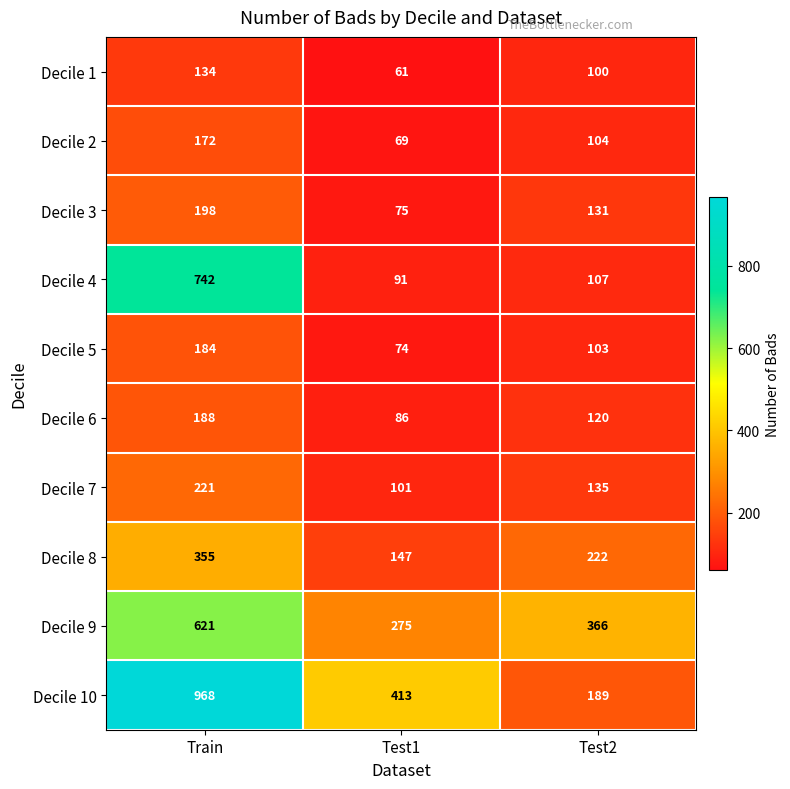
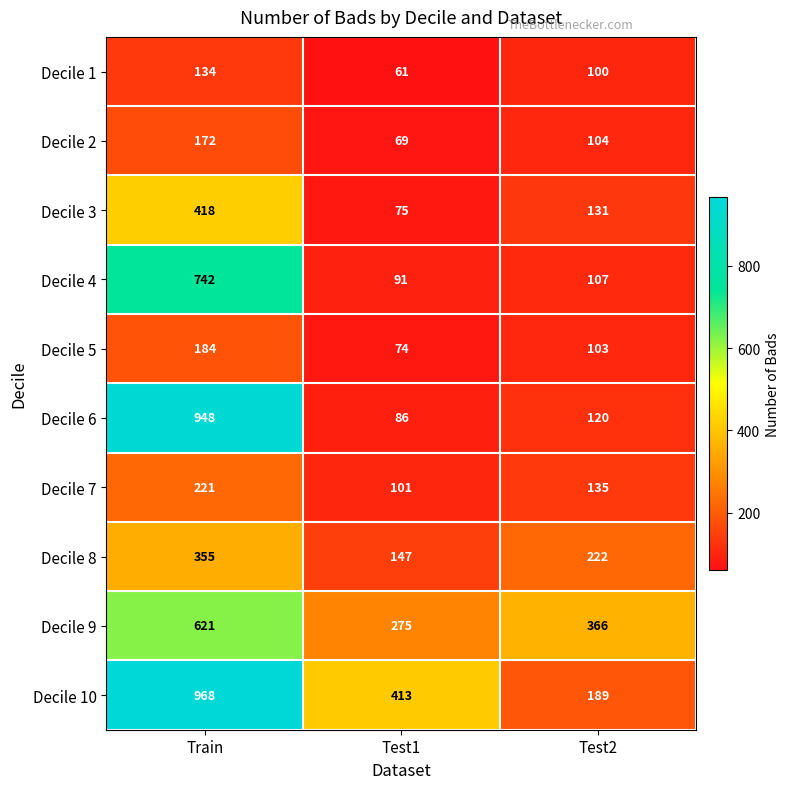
Decile 3, Train: 198 -> 418
Decile 6, Train: 188 -> 948
